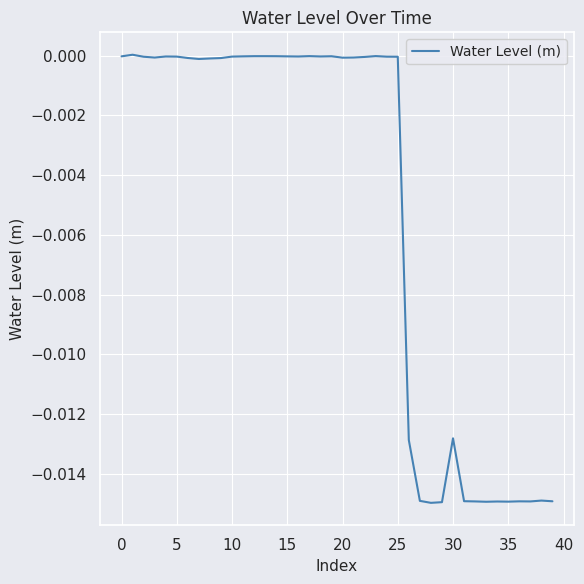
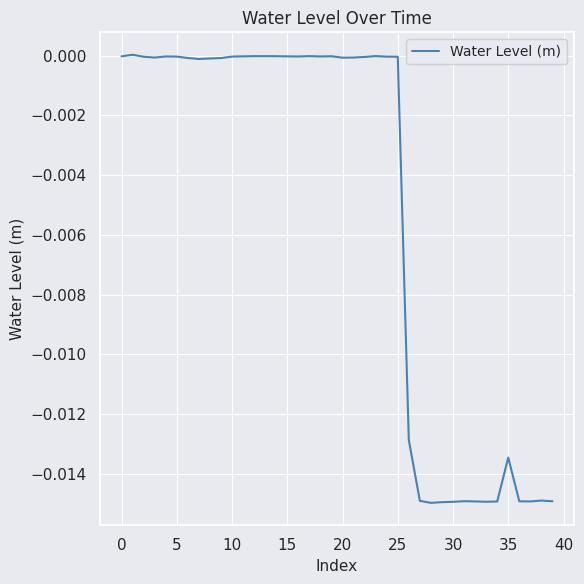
30: -0.0128 -> -0.0149
35: -0.0149 -> -0.0135
